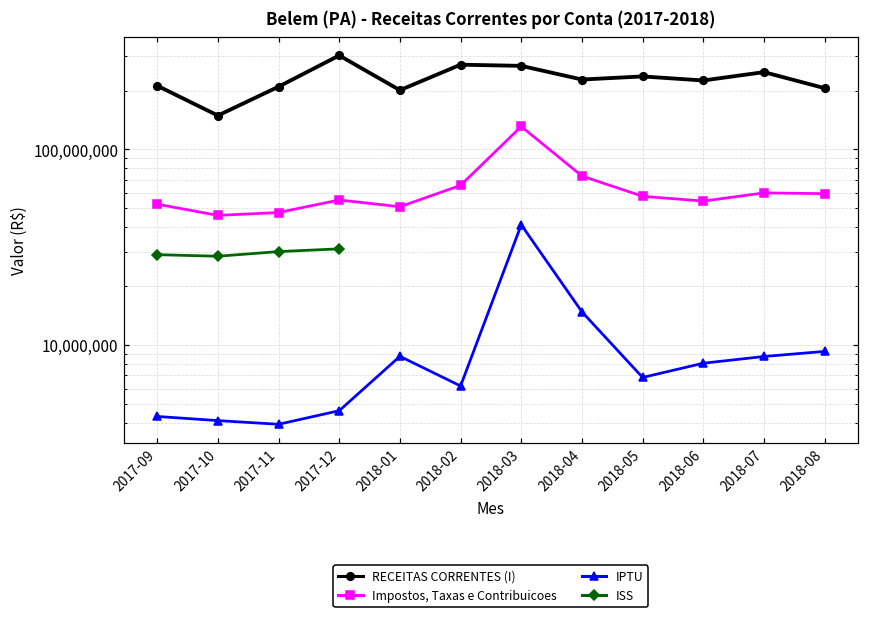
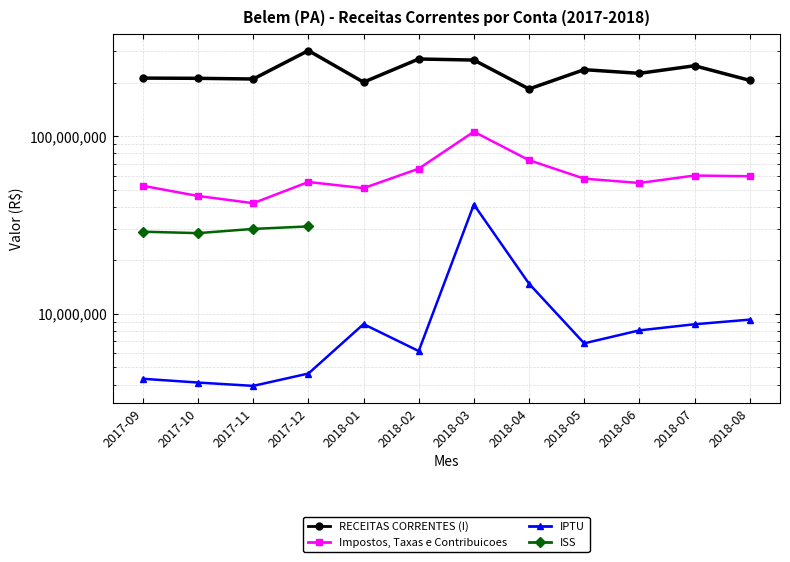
RECEITAS CORRENTES (I), 2017-10: 150,000,000 -> 210,000,000
Impostos, Taxas e Contribuicoes, 2017-11: 48,000,000 -> 42,000,000
Impostos, Taxas e Contribuicoes, 2018-03: 130,000,000 -> 110,000,000
RECEITAS CORRENTES (I), 2018-04: 230,000,000 -> 180,000,000
